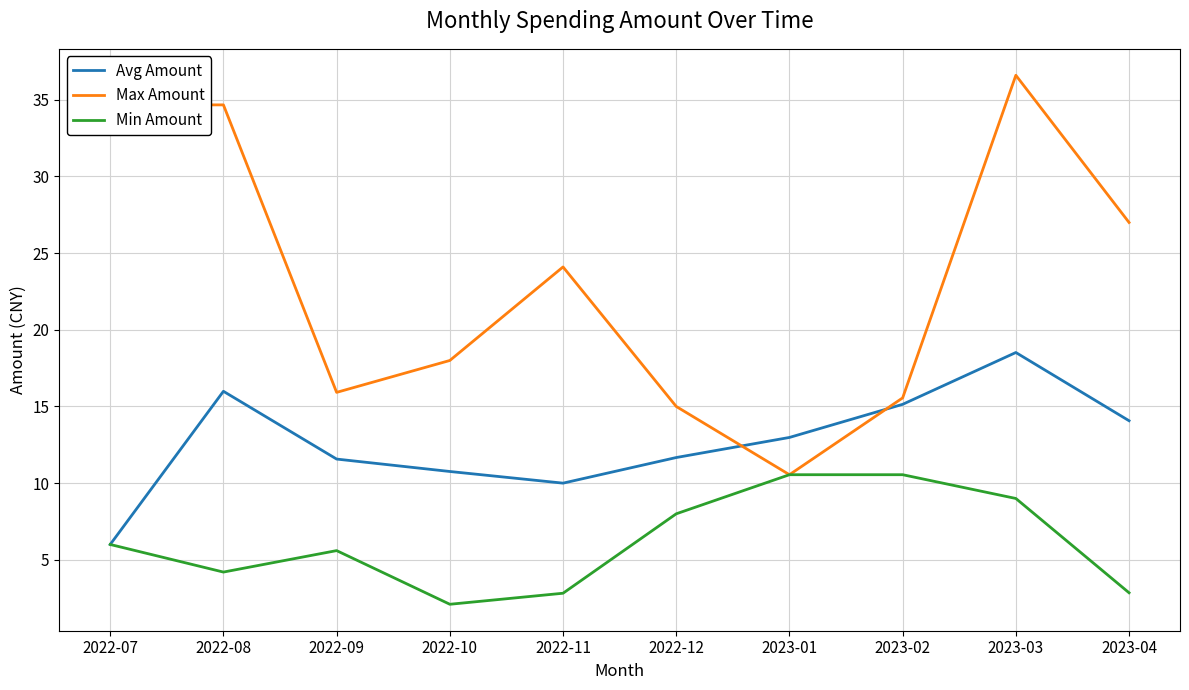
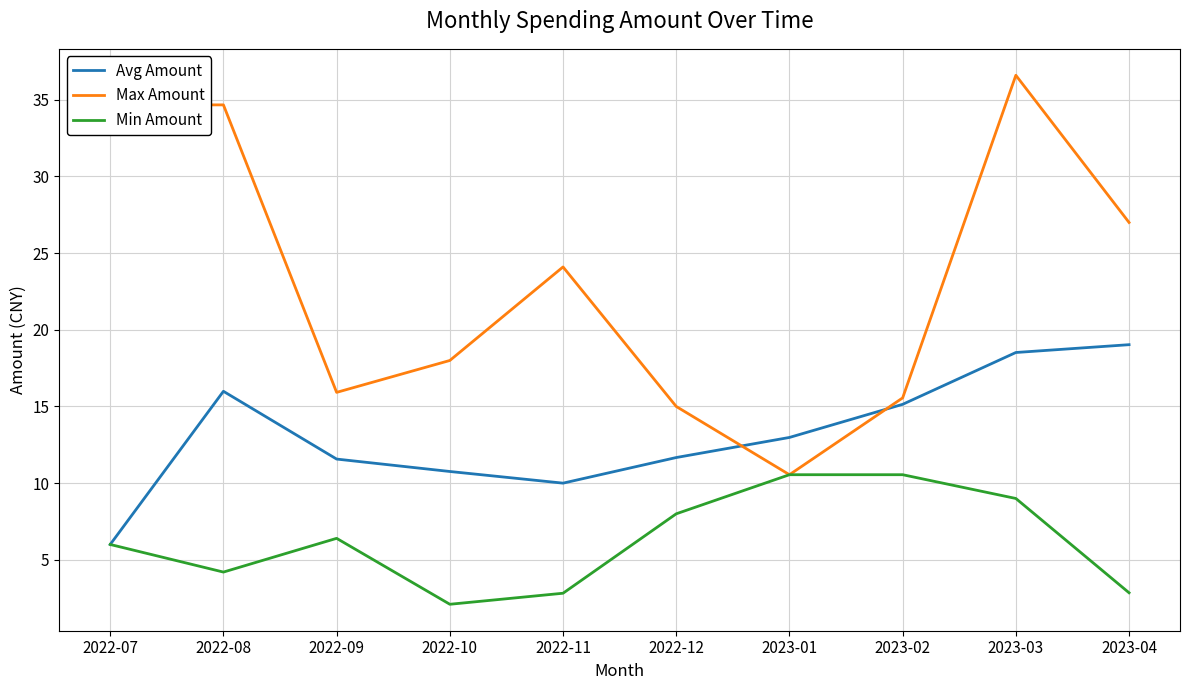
Min Amount, 2022-09: 5.6 -> 6.4
Avg Amount, 2023-04: 14.1 -> 19.0
